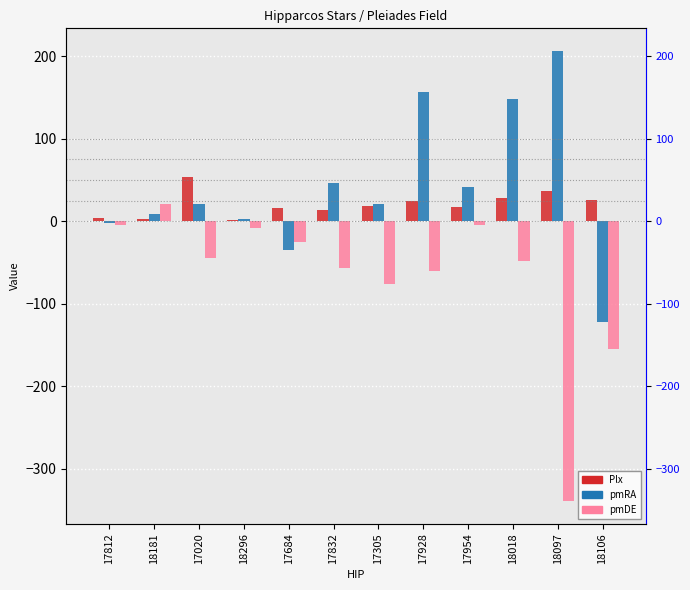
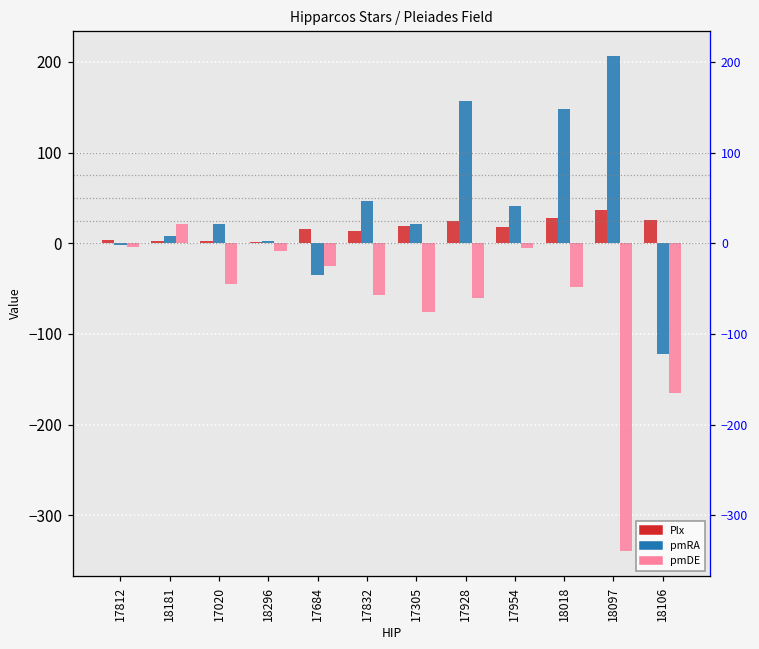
Plx, 17020: 50 -> 0
pmDE, 18106: -150 -> -160
